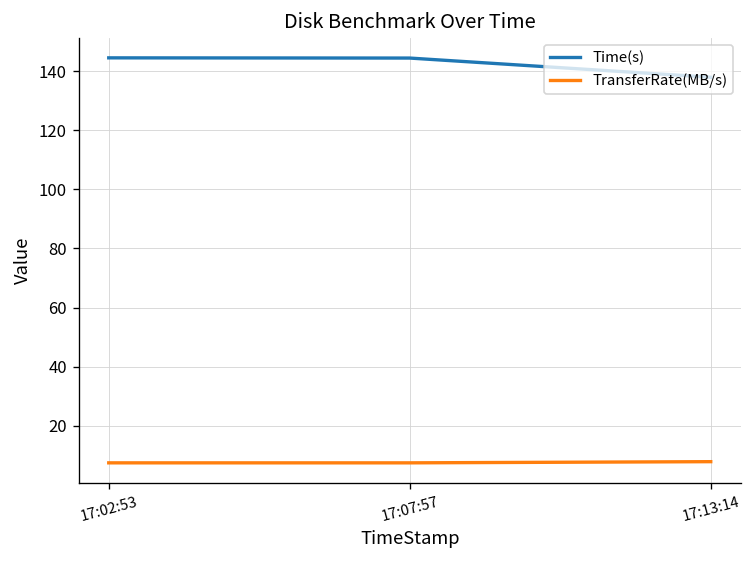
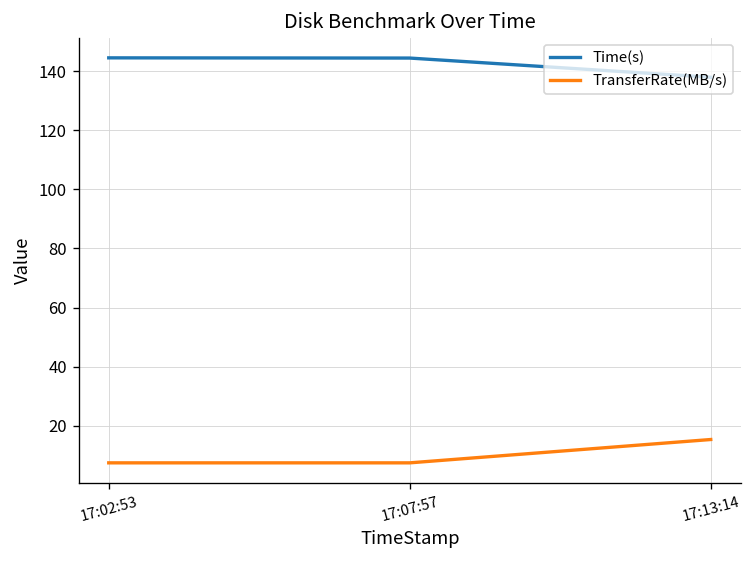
TransferRate(MB/s), 17:13:14: 8 -> 15
